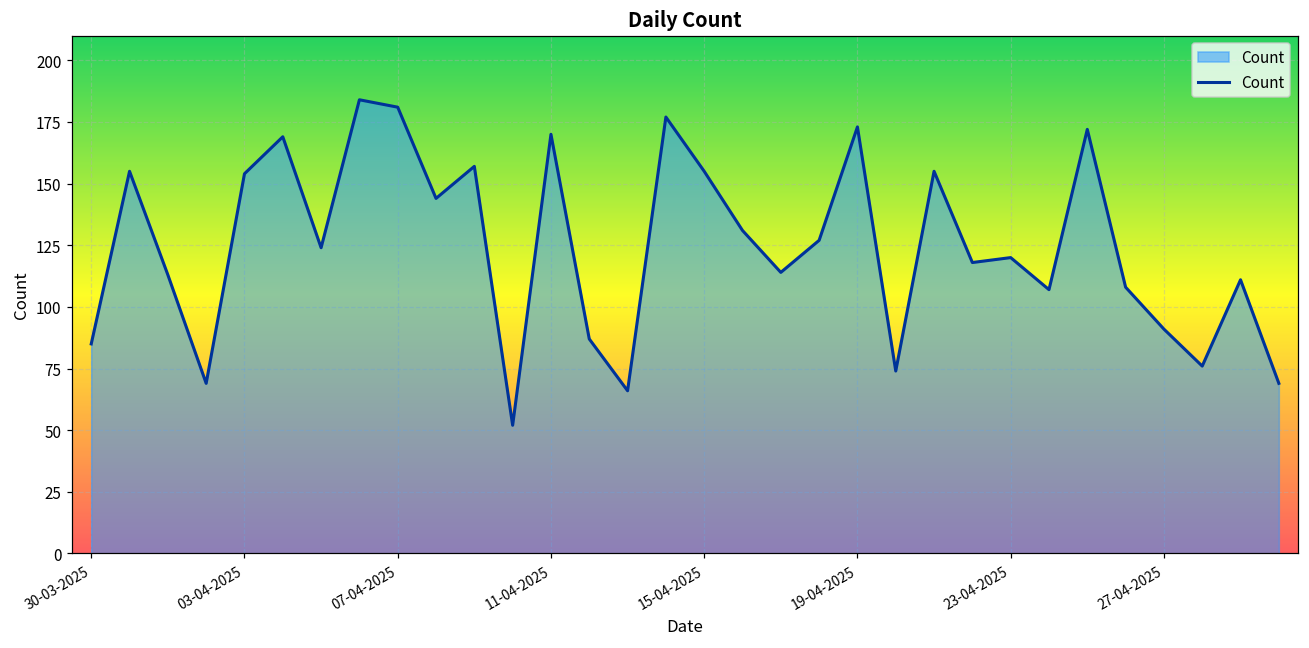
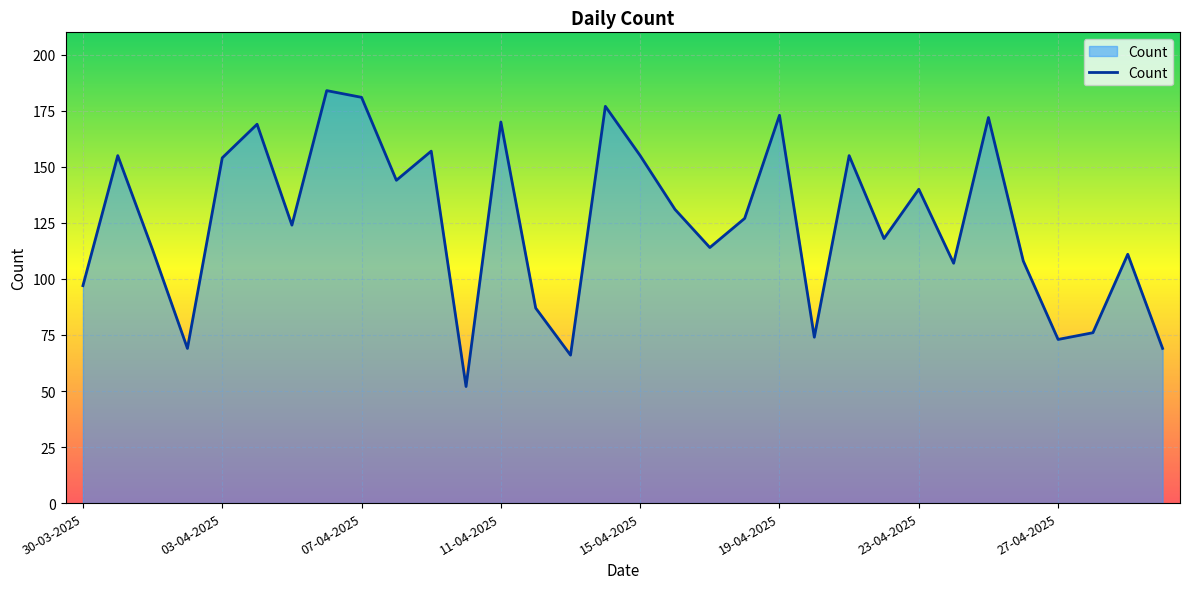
30-03-2025: 85 -> 97
23-04-2025: 120 -> 140
27-04-2025: 91 -> 73
